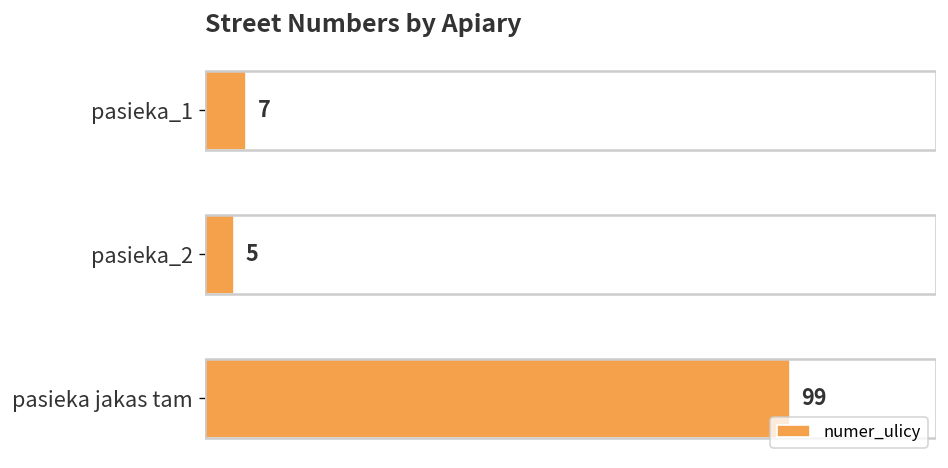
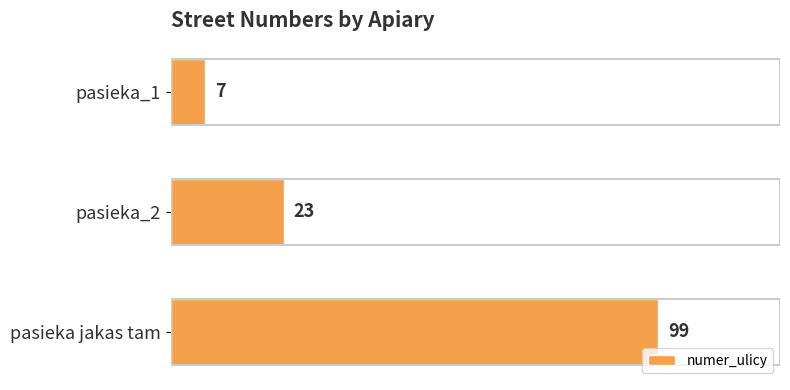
pasieka_2: 5 -> 23
